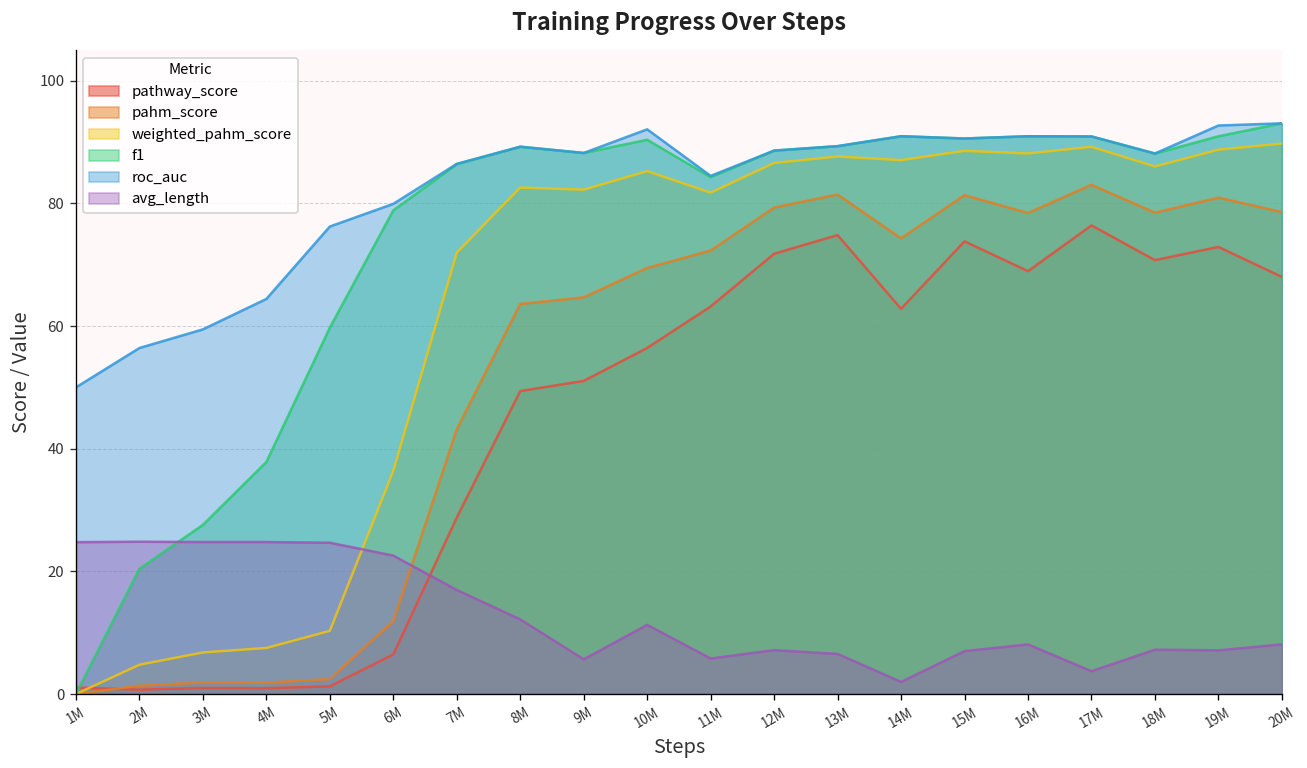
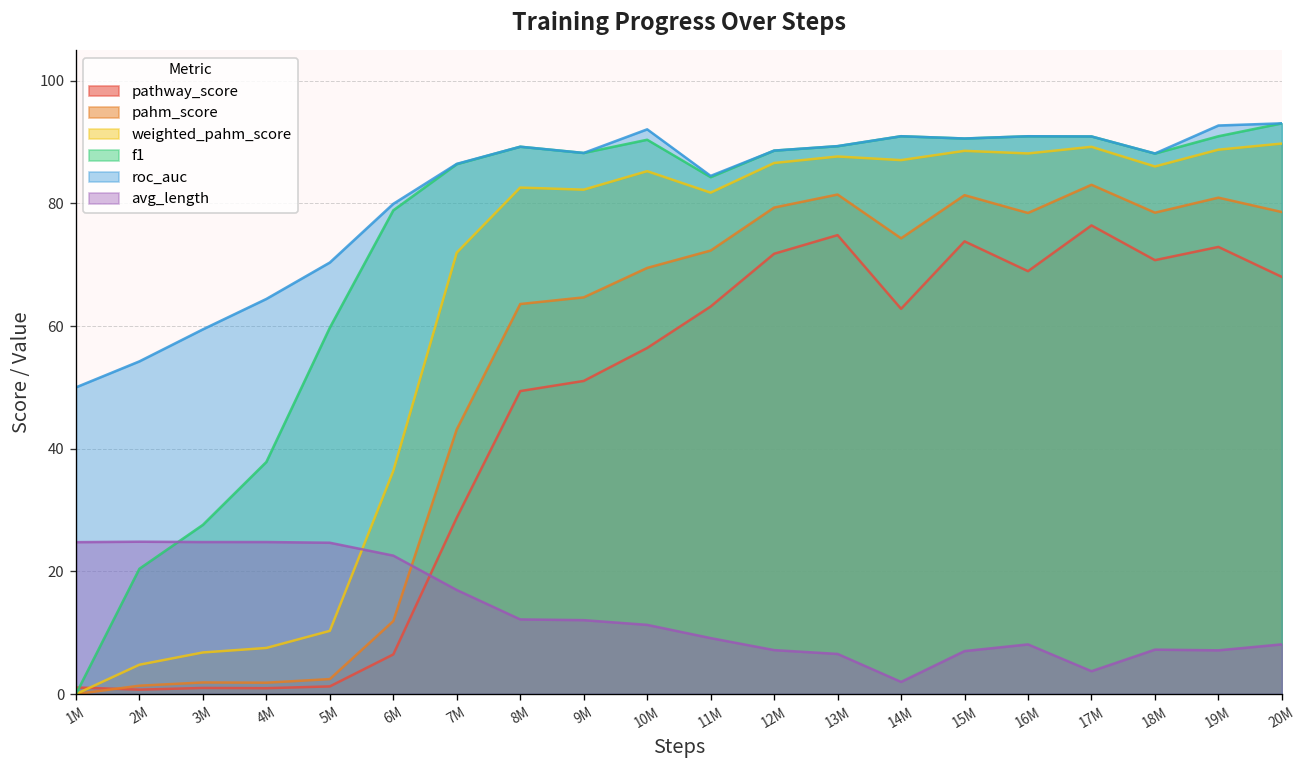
roc_auc, 2M: 56 -> 54
roc_auc, 5M: 76 -> 70
avg_length, 9M: 6 -> 12
avg_length, 11M: 6 -> 9
